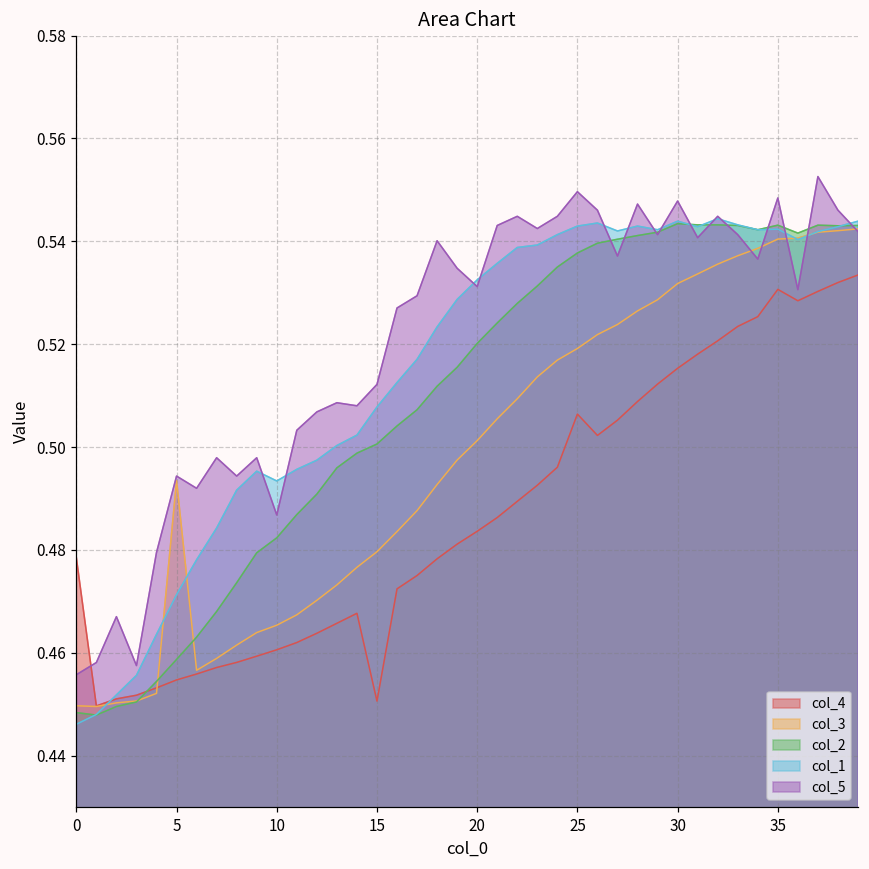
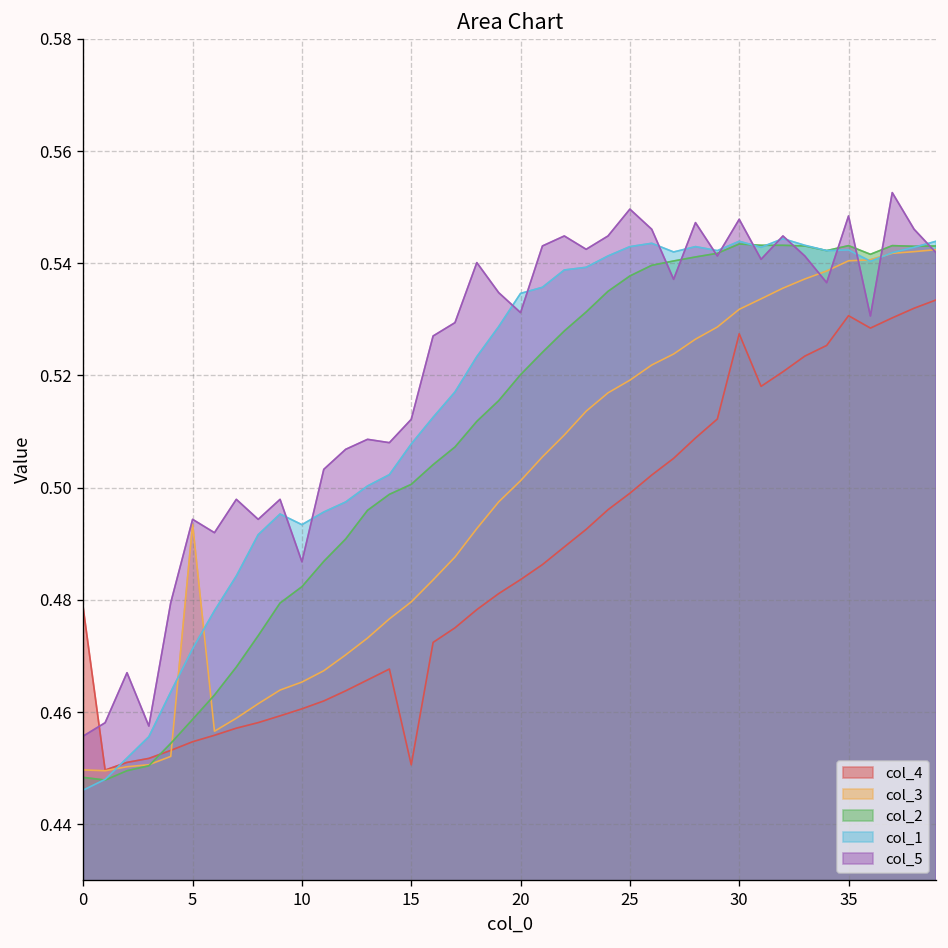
col_1, 20: 0.533 -> 0.535
col_4, 25: 0.506 -> 0.499
col_4, 30: 0.515 -> 0.527
